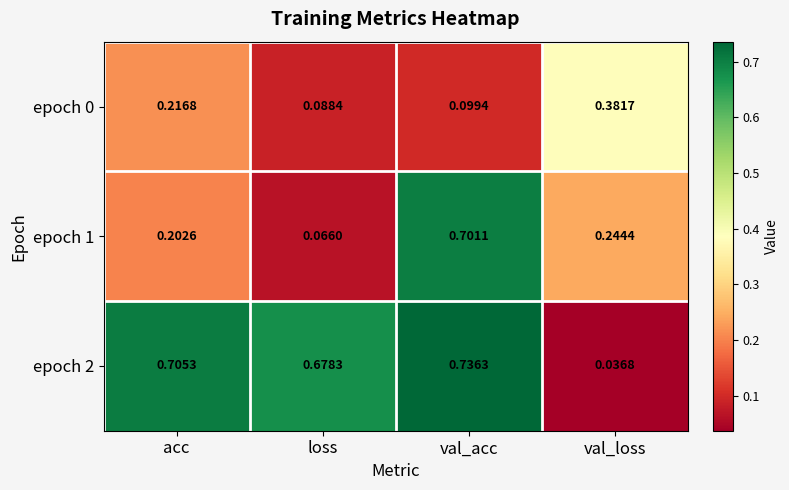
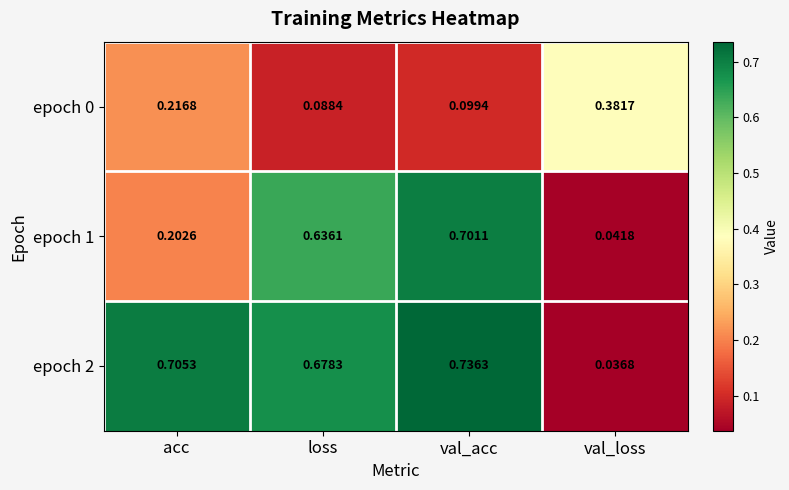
epoch 1, loss: 0.0660 -> 0.6361
epoch 1, val_loss: 0.2444 -> 0.0418
